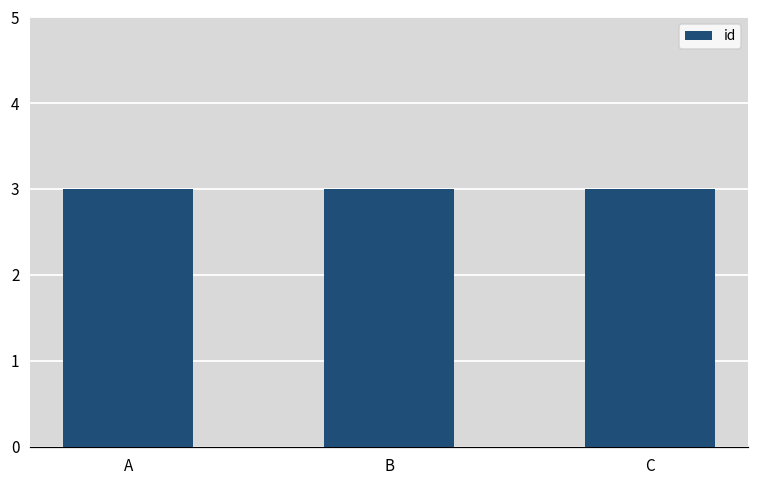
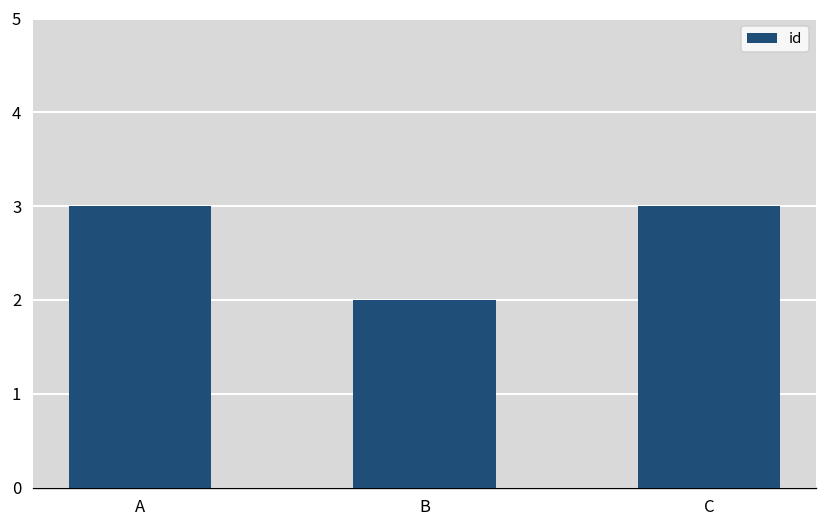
B: 3 -> 2
